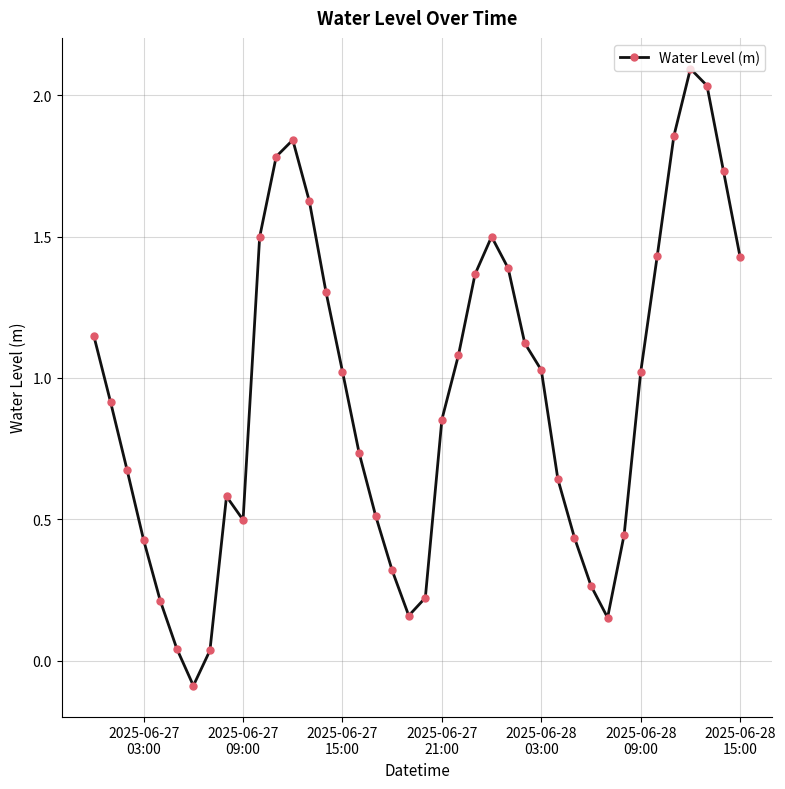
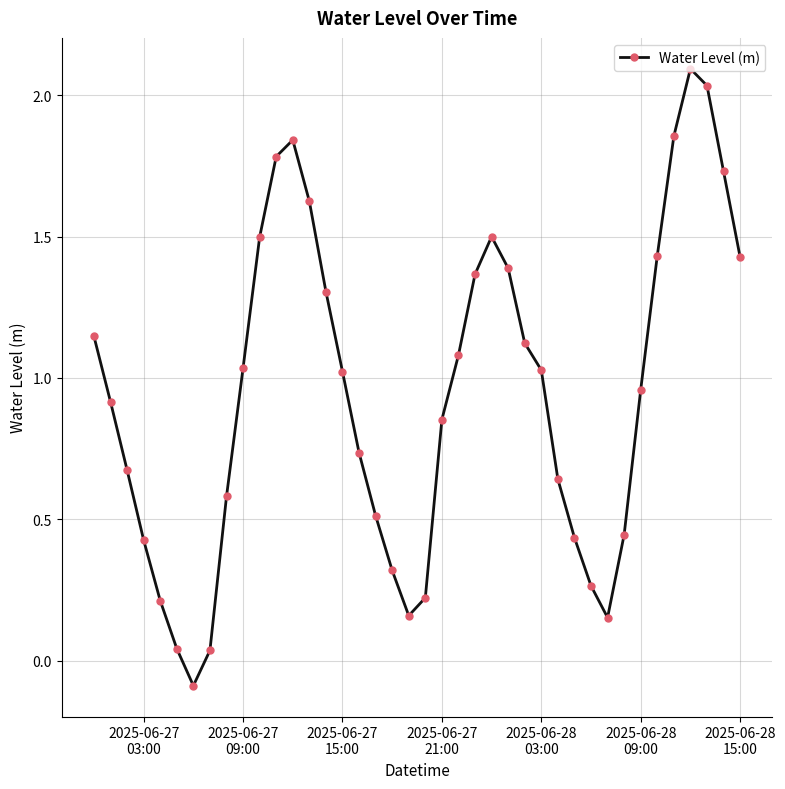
2025-06-27 09:00: 0.50 -> 1.04
2025-06-28 09:00: 1.02 -> 0.96
